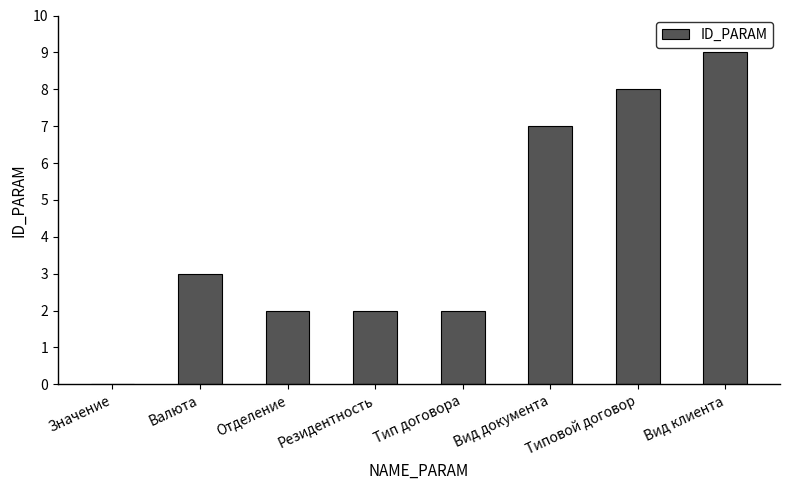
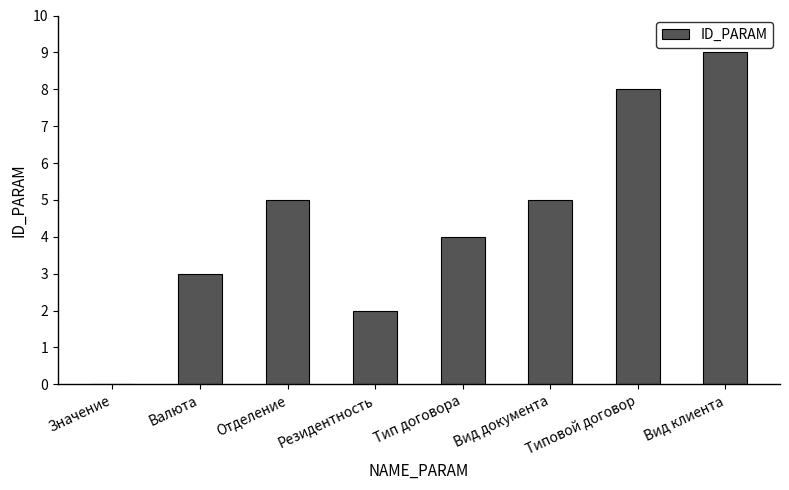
Отделение: 2 -> 5
Тип договора: 2 -> 4
Вид документа: 7 -> 5
